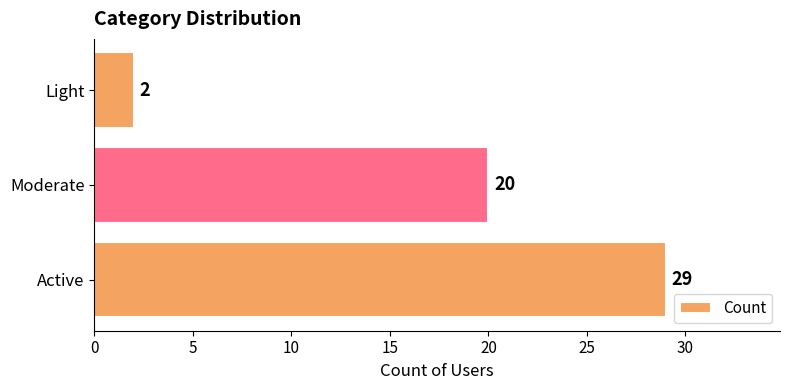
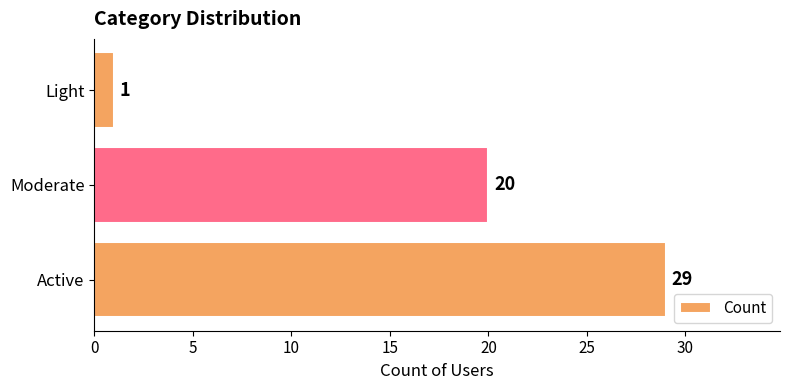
Light: 2 -> 1
